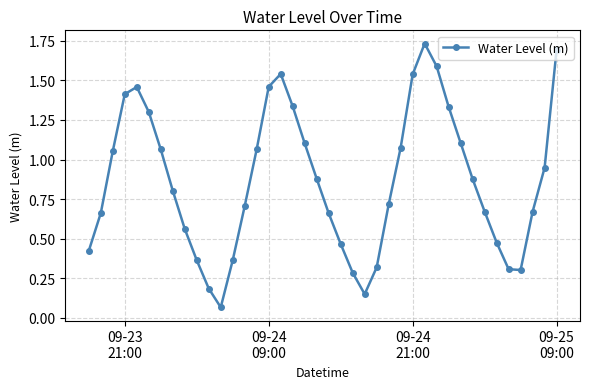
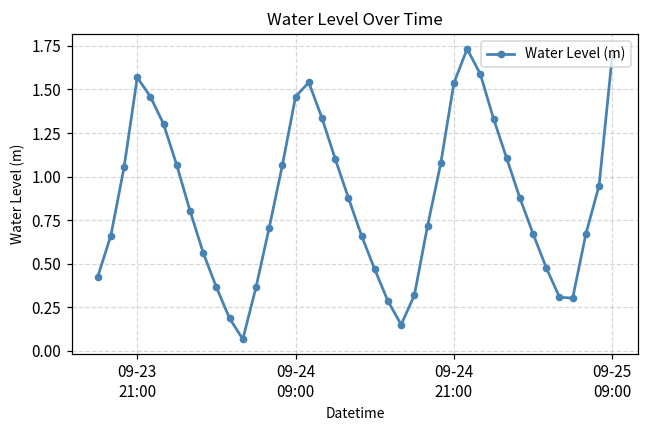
09-23 21:00: 1.41 -> 1.57
